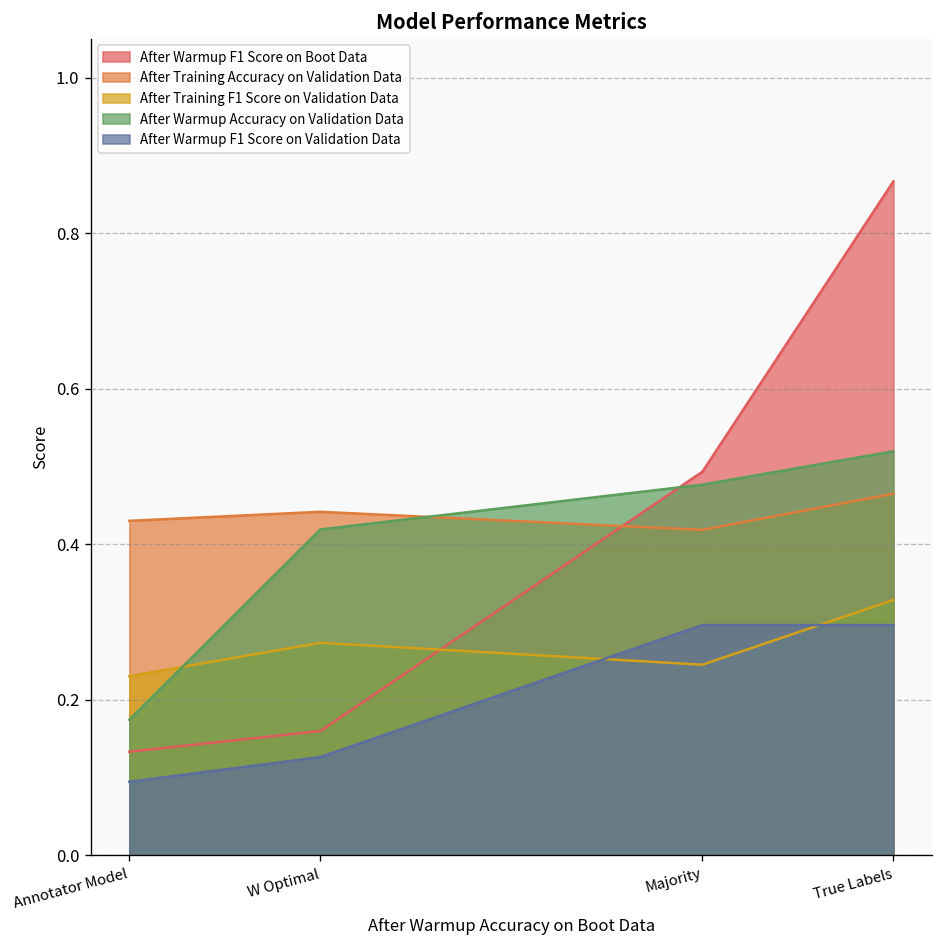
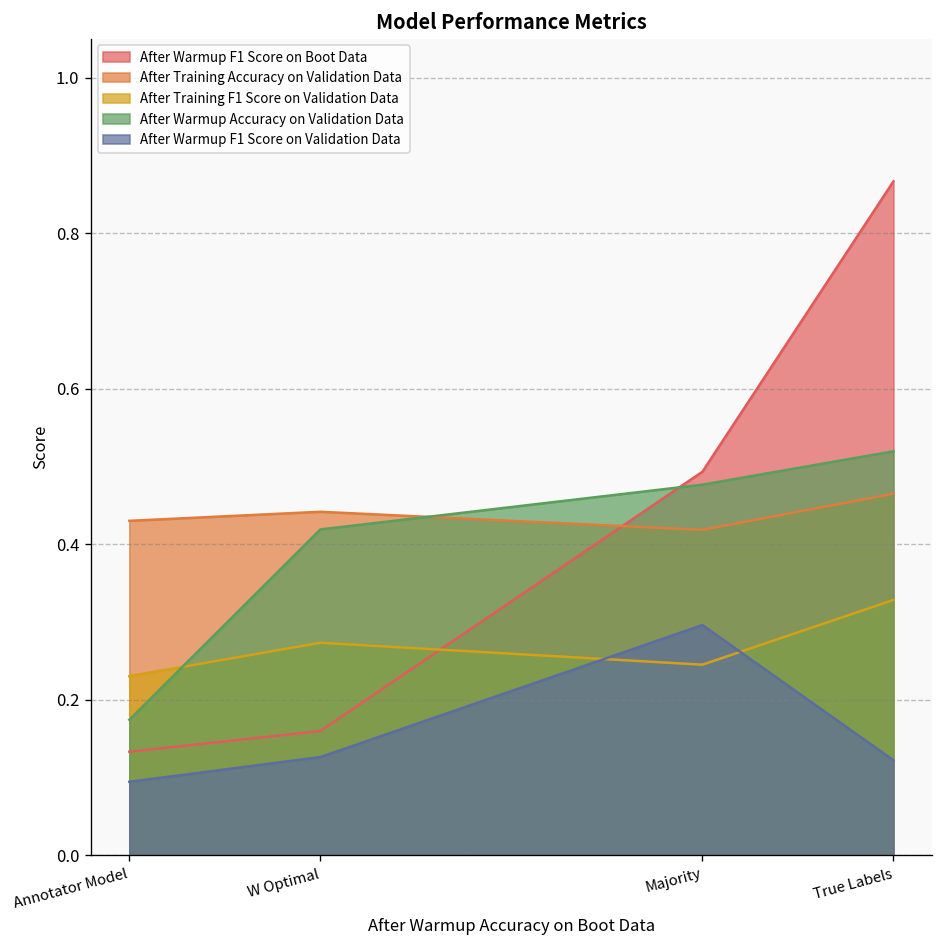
After Warmup F1 Score on Validation Data, True Labels: 0.30 -> 0.12
